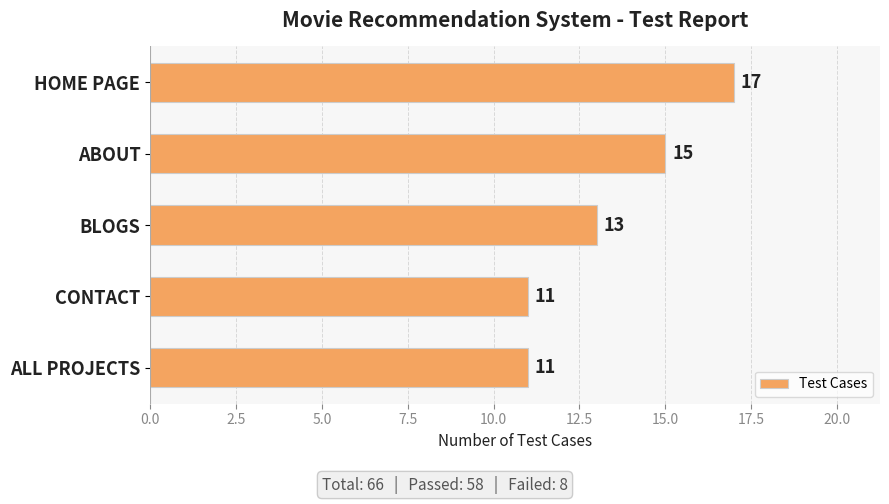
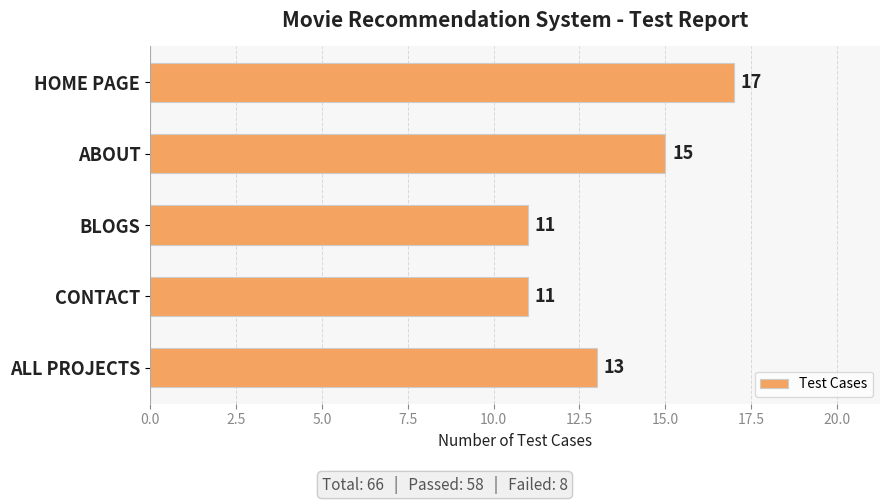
BLOGS: 13 -> 11
ALL PROJECTS: 11 -> 13
